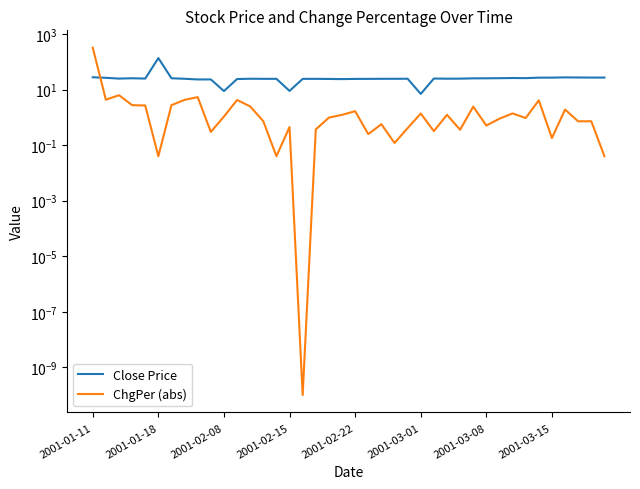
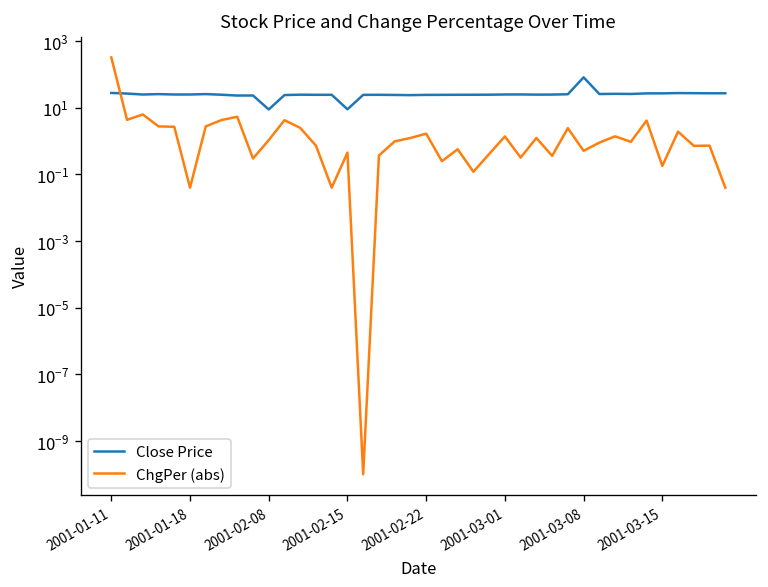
Close Price, 2001-01-18: 100 -> 30
Close Price, 2001-03-01: 7 -> 30
Close Price, 2001-03-08: 30 -> 80
